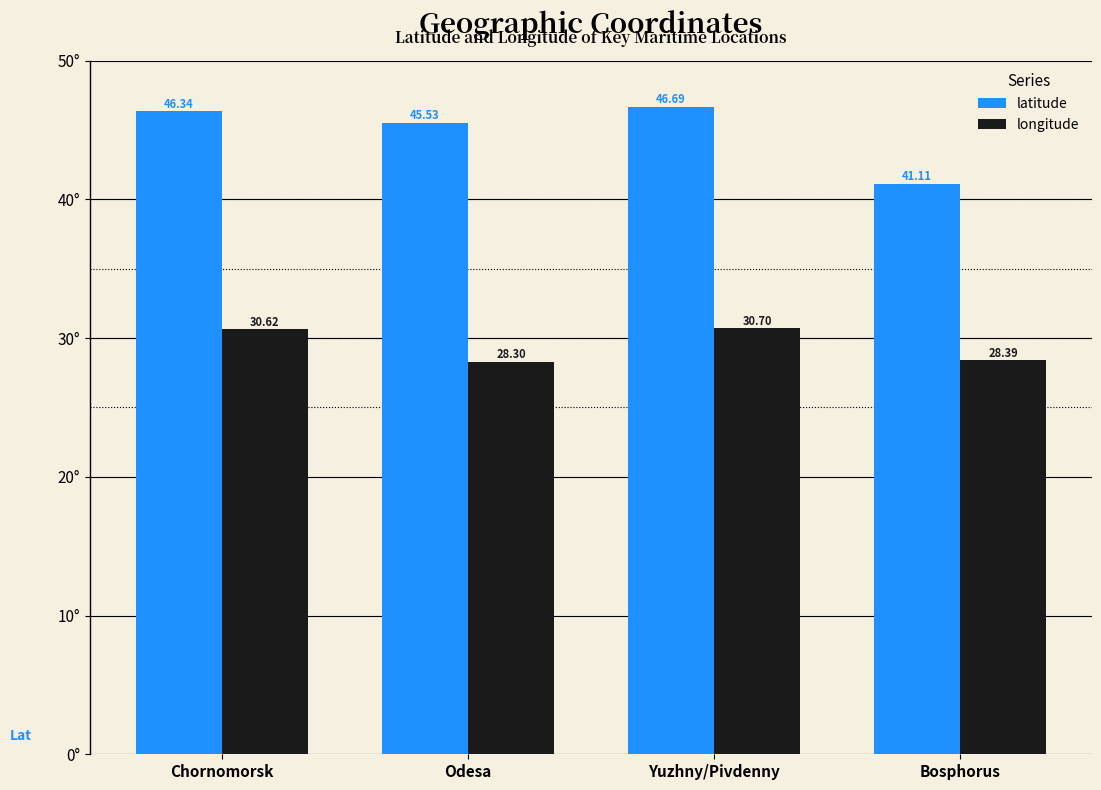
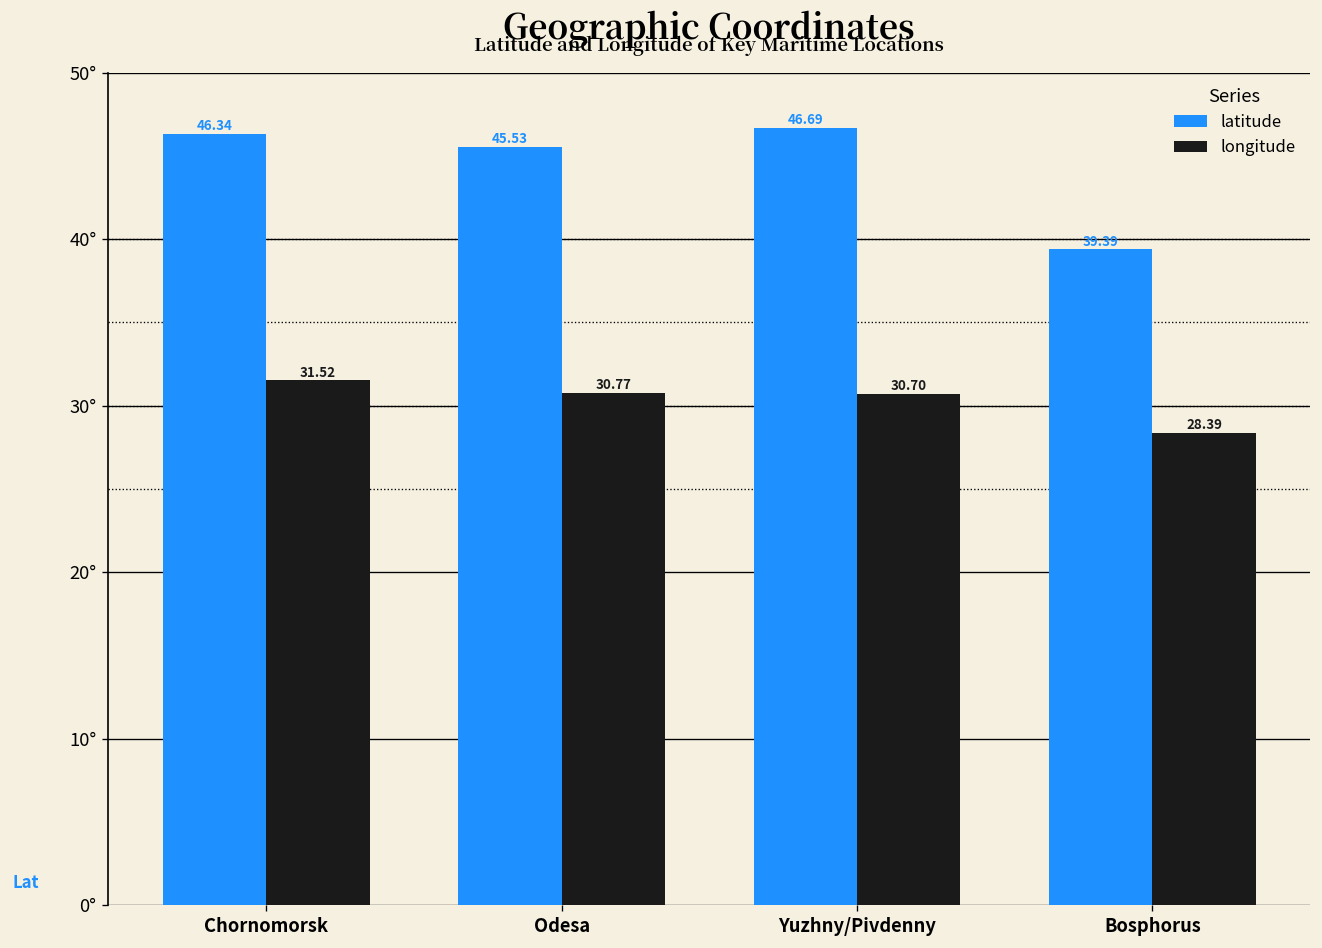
longitude, Chornomorsk: 30.62 -> 31.52
longitude, Odesa: 28.30 -> 30.77
latitude, Bosphorus: 41.11 -> 39.39
